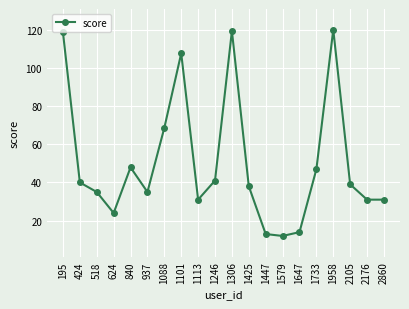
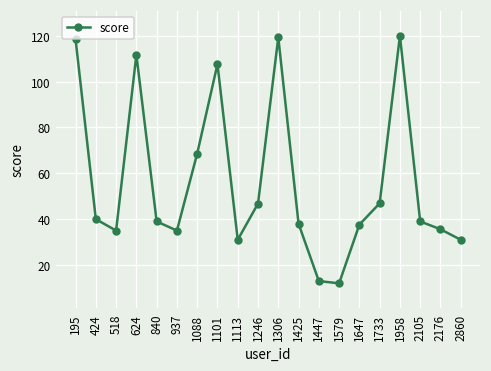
624: 24 -> 112
840: 48 -> 39
1246: 41 -> 47
1647: 14 -> 38
2176: 31 -> 36
